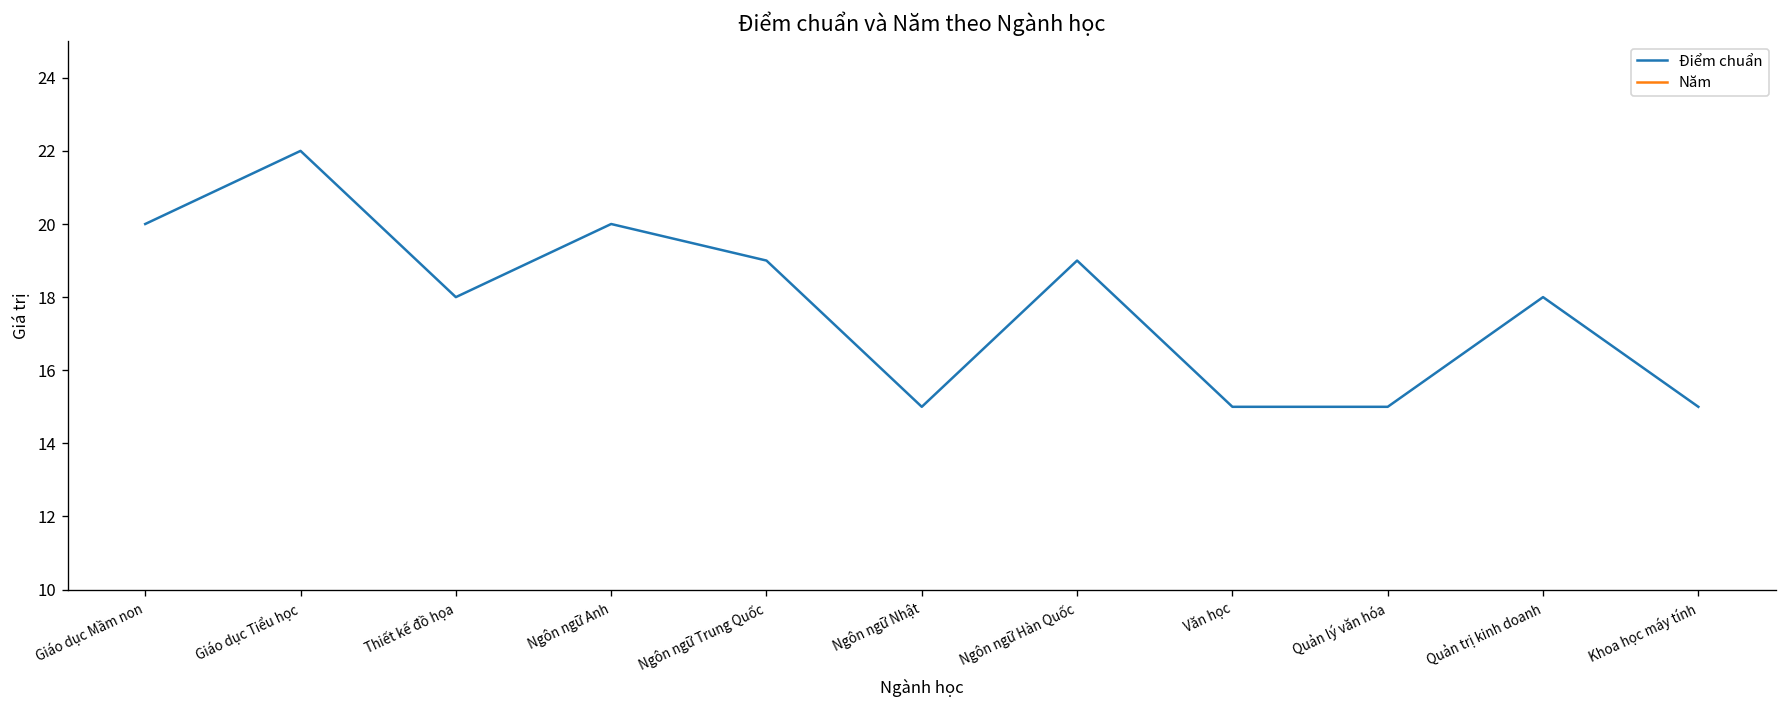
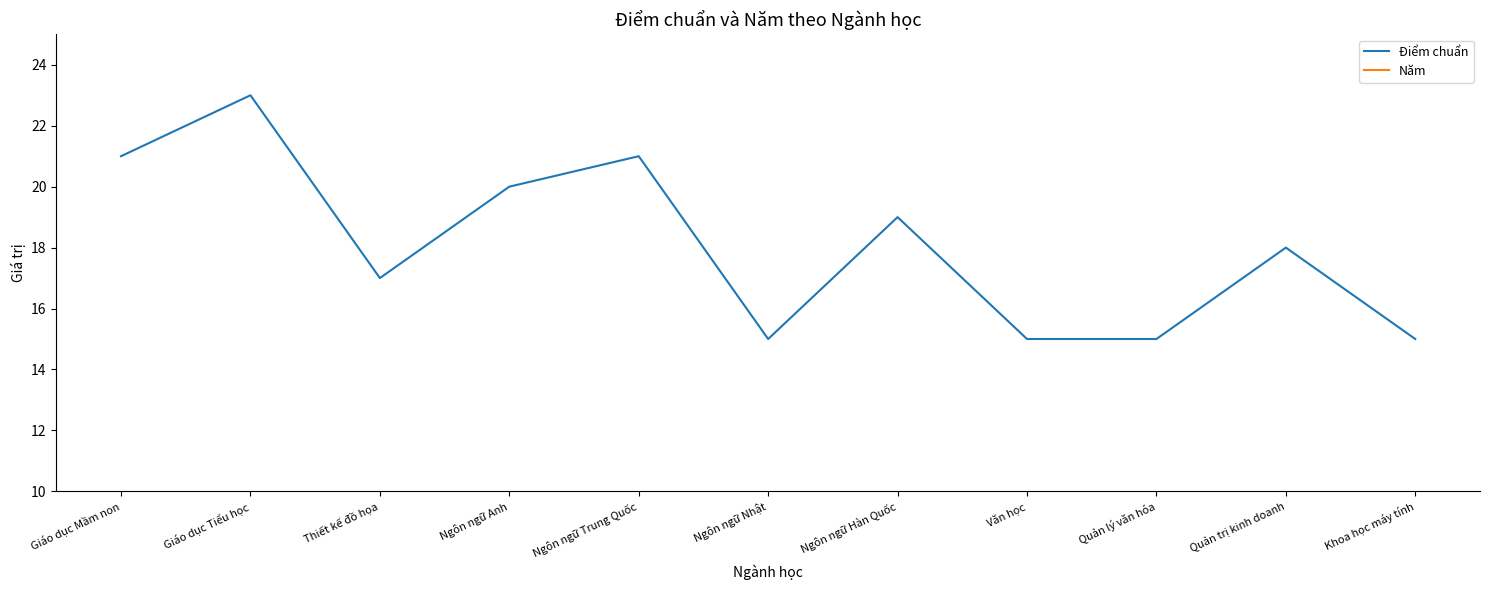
Điểm chuẩn, Giáo dục Mầm non: 20 -> 21
Điểm chuẩn, Giáo dục Tiểu học: 22 -> 23
Điểm chuẩn, Thiết kế đồ họa: 18 -> 17
Điểm chuẩn, Ngôn ngữ Trung Quốc: 19 -> 21
